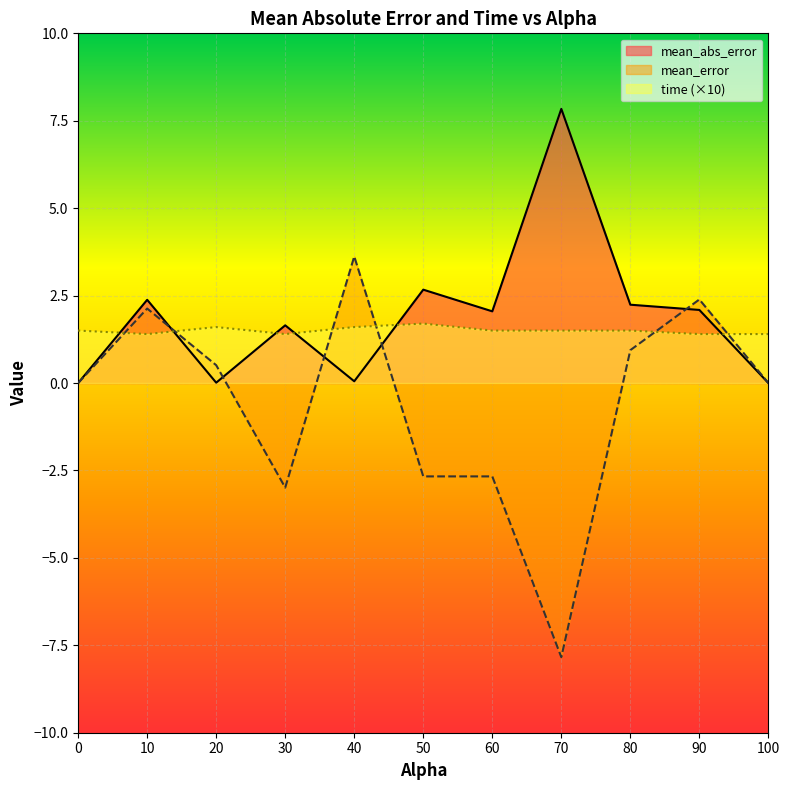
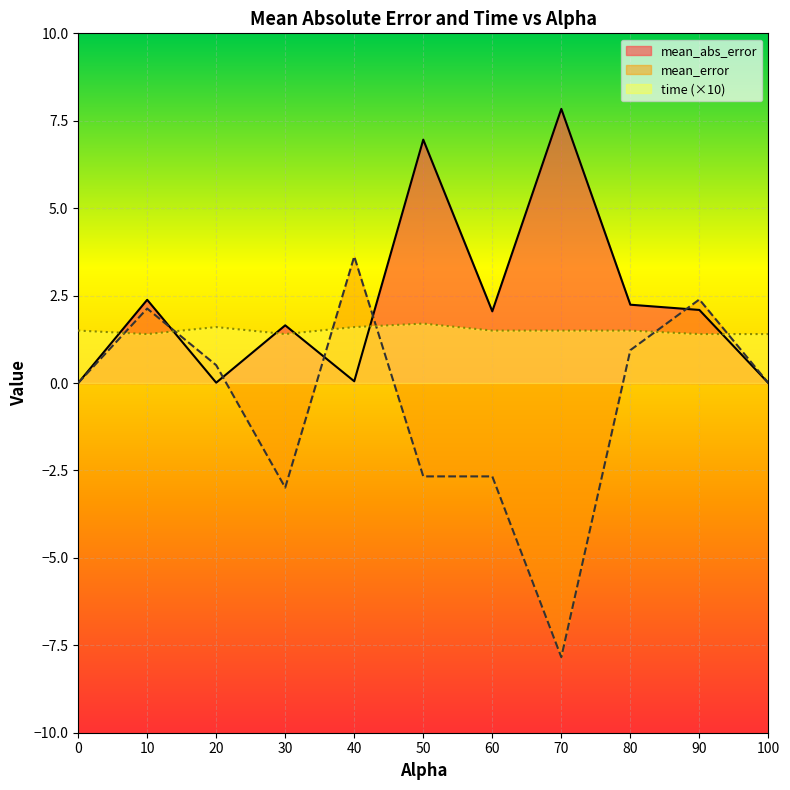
mean_abs_error, 50: 2.7 -> 7.0
